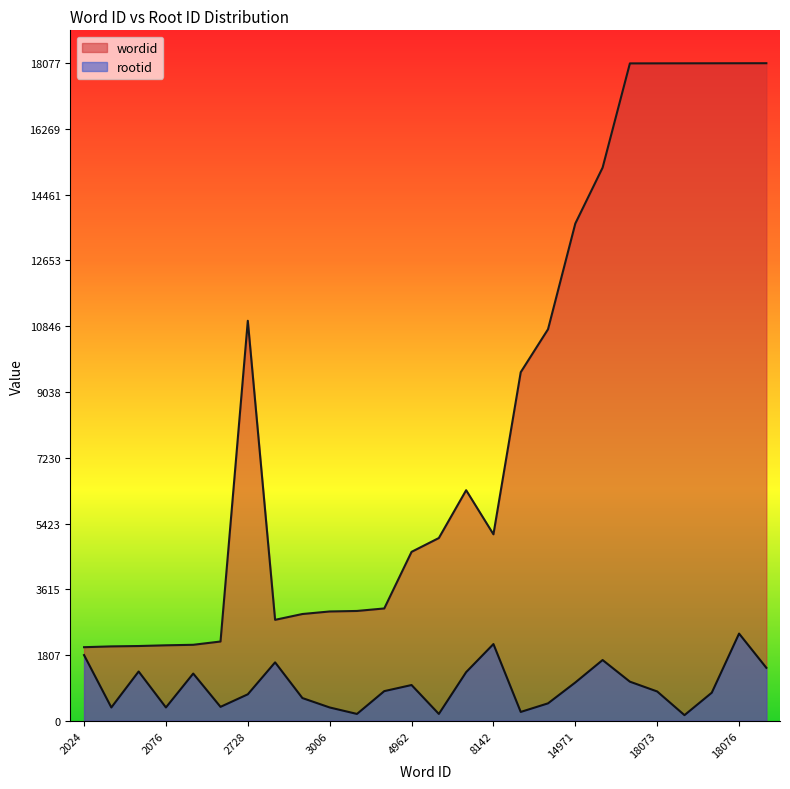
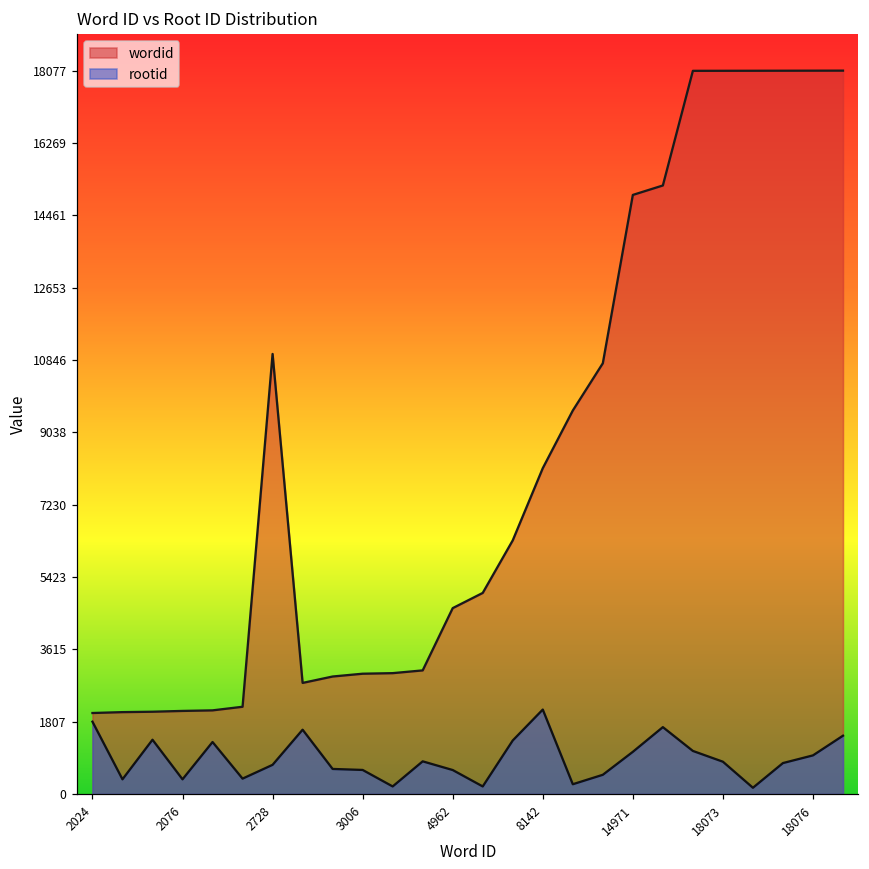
rootid, 3006: 400 -> 600
rootid, 4962: 1000 -> 600
wordid, 8142: 5100 -> 8100
wordid, 14971: 13700 -> 15000
rootid, 18076: 2400 -> 1000
